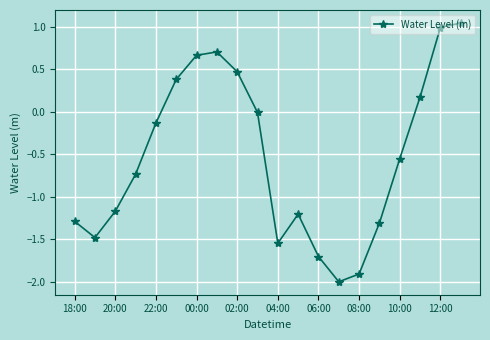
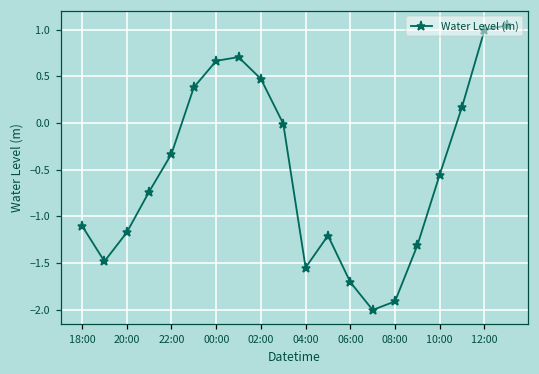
18:00: -1.3 -> -1.1
22:00: -0.1 -> -0.3
